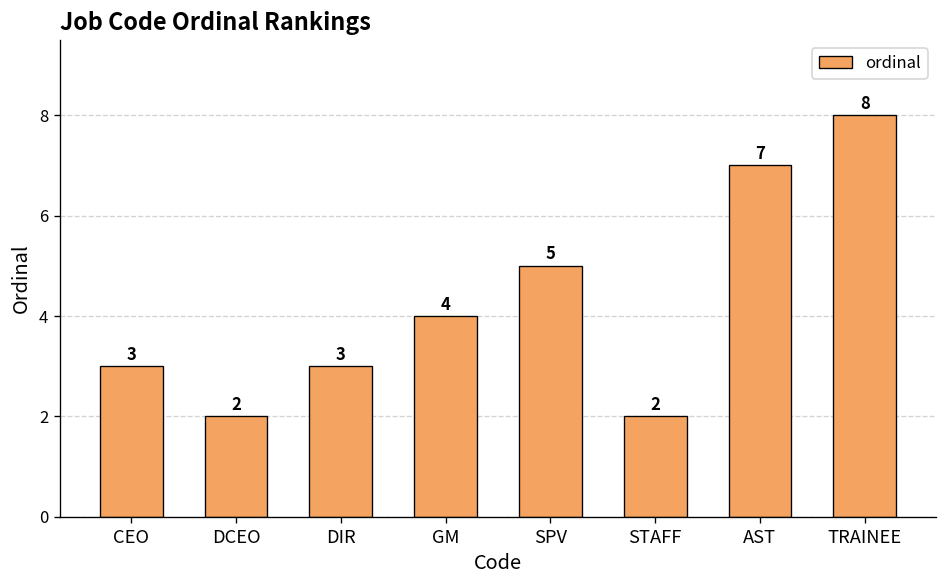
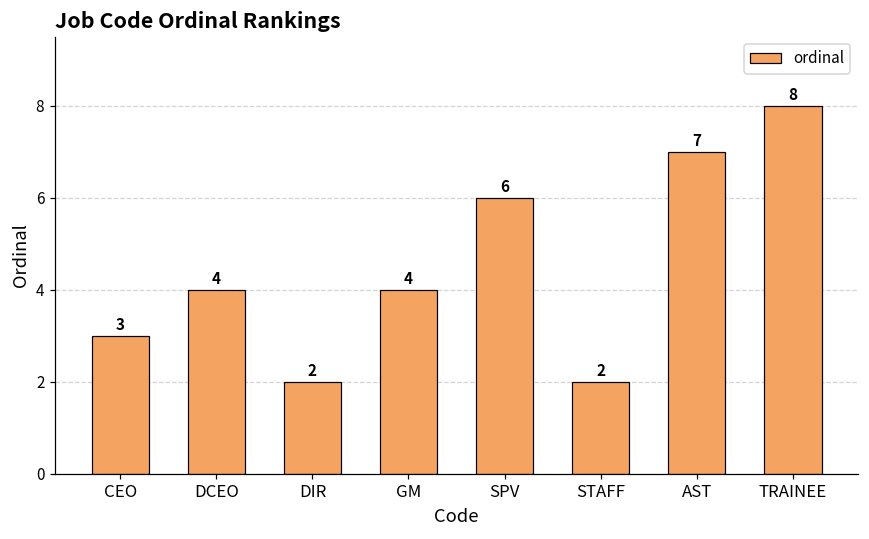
DCEO: 2 -> 4
DIR: 3 -> 2
SPV: 5 -> 6
